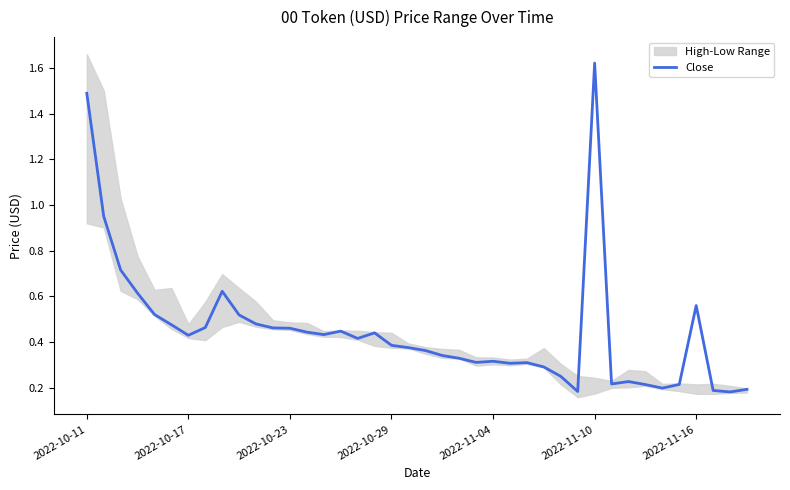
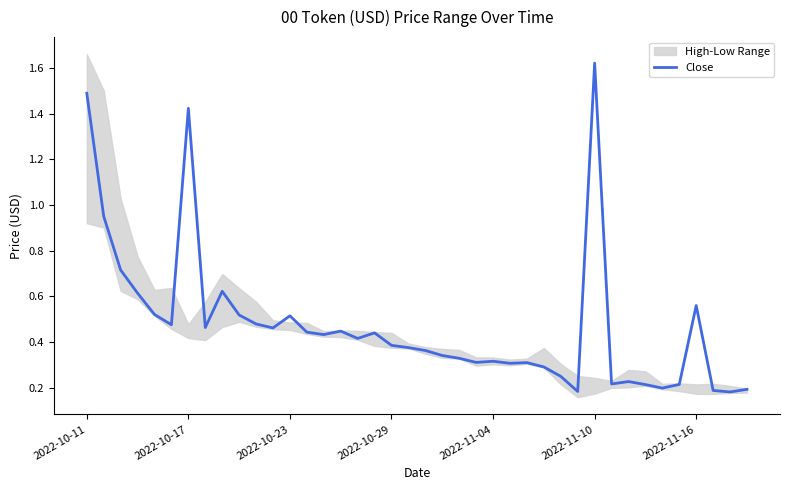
Close, 2022-10-17: 0.43 -> 1.42
Close, 2022-10-23: 0.46 -> 0.51
